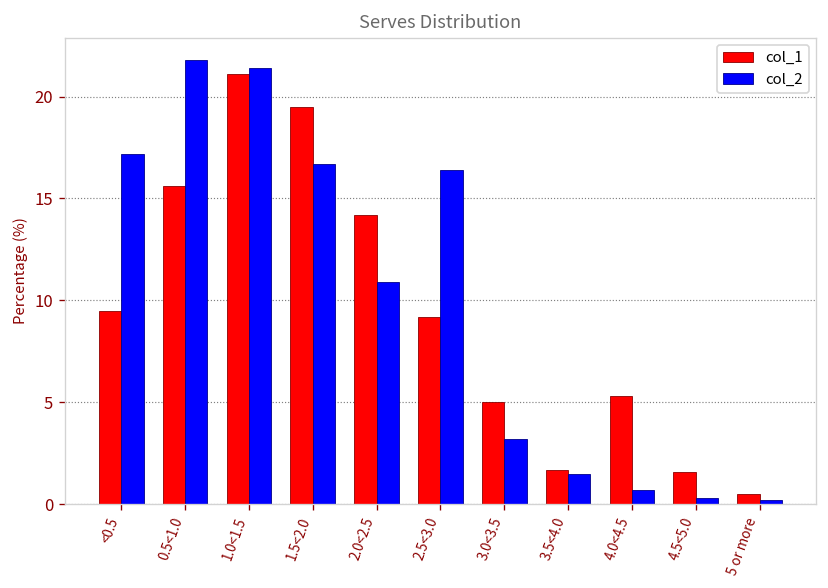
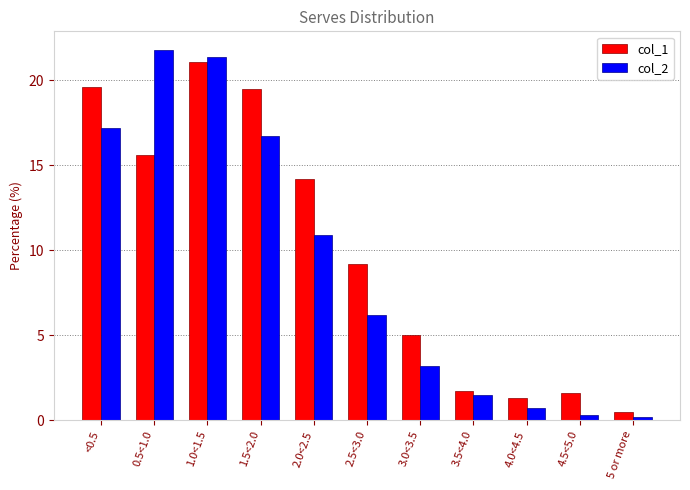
col_1, <0.5: 9.5 -> 19.6
col_2, 2.5<3.0: 16.4 -> 6.2
col_1, 4.0<4.5: 5.3 -> 1.3
